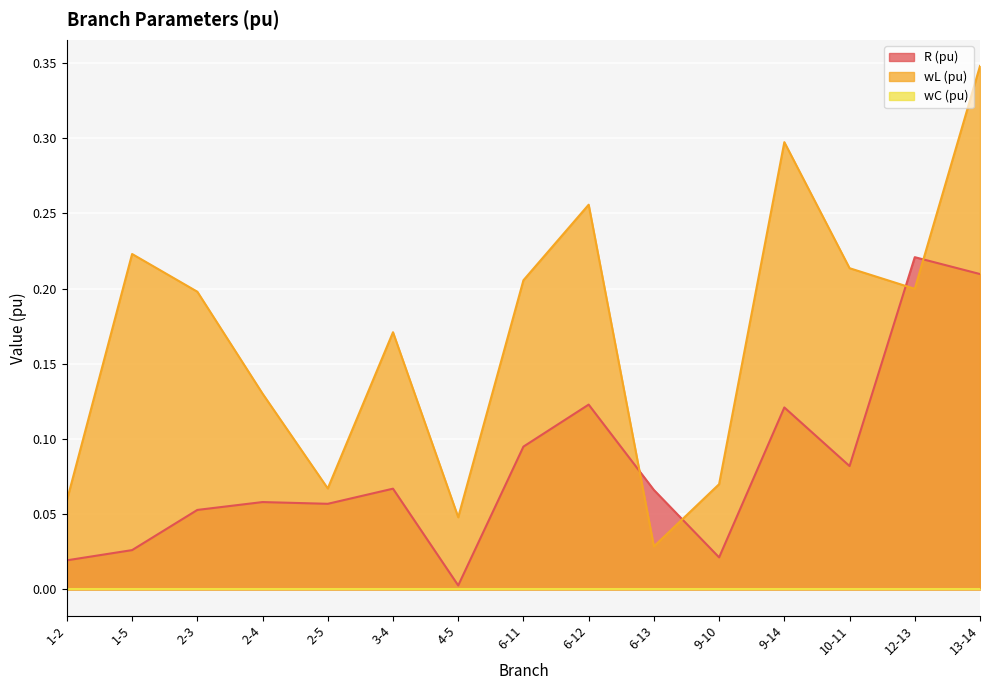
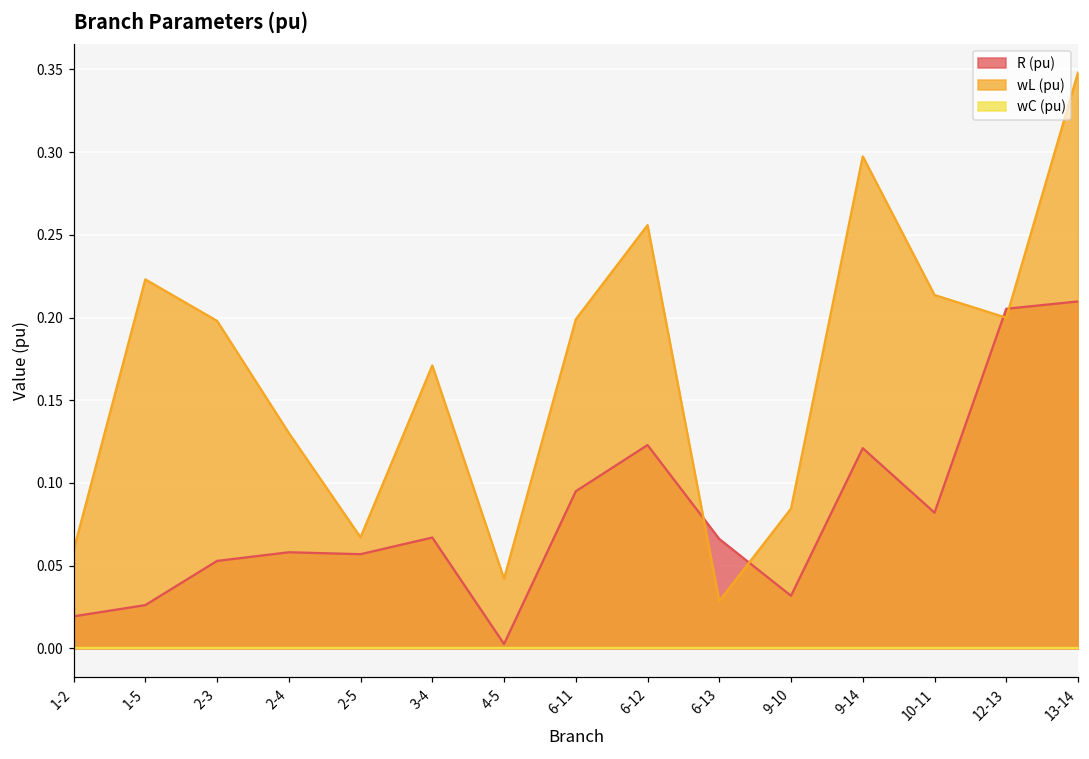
wL (pu), 4-5: 0.048 -> 0.042
wL (pu), 6-11: 0.206 -> 0.199
R (pu), 9-10: 0.021 -> 0.032
wL (pu), 9-10: 0.070 -> 0.085
R (pu), 12-13: 0.221 -> 0.205
